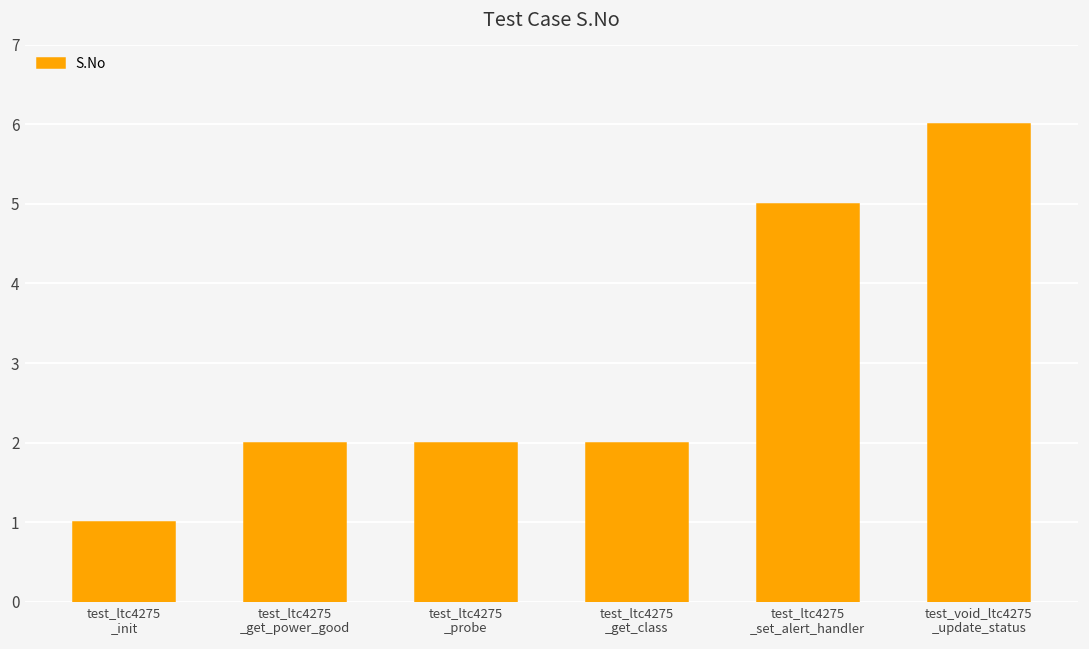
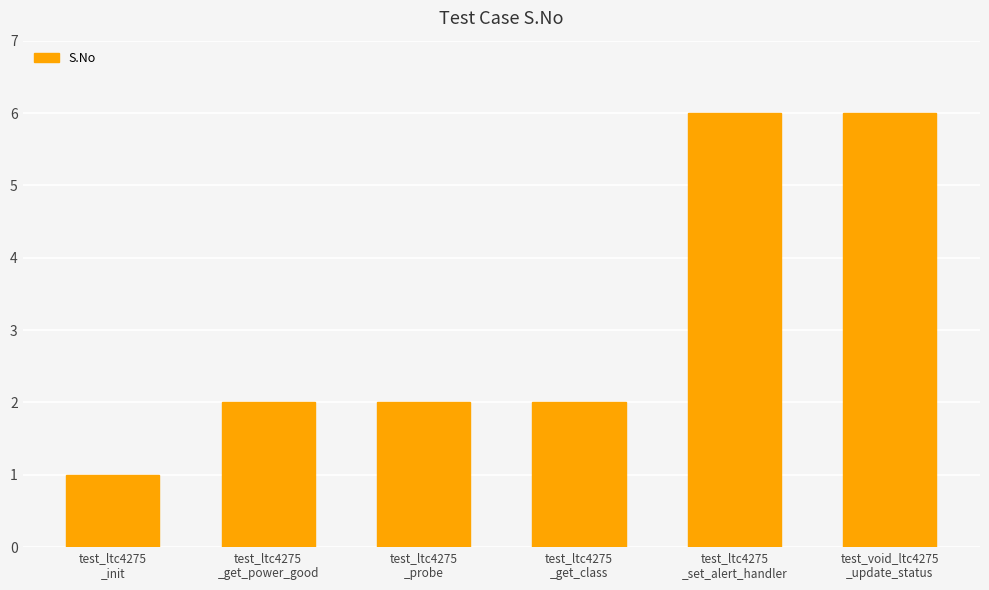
test_ltc4275 _set_alert_handler: 5 -> 6
